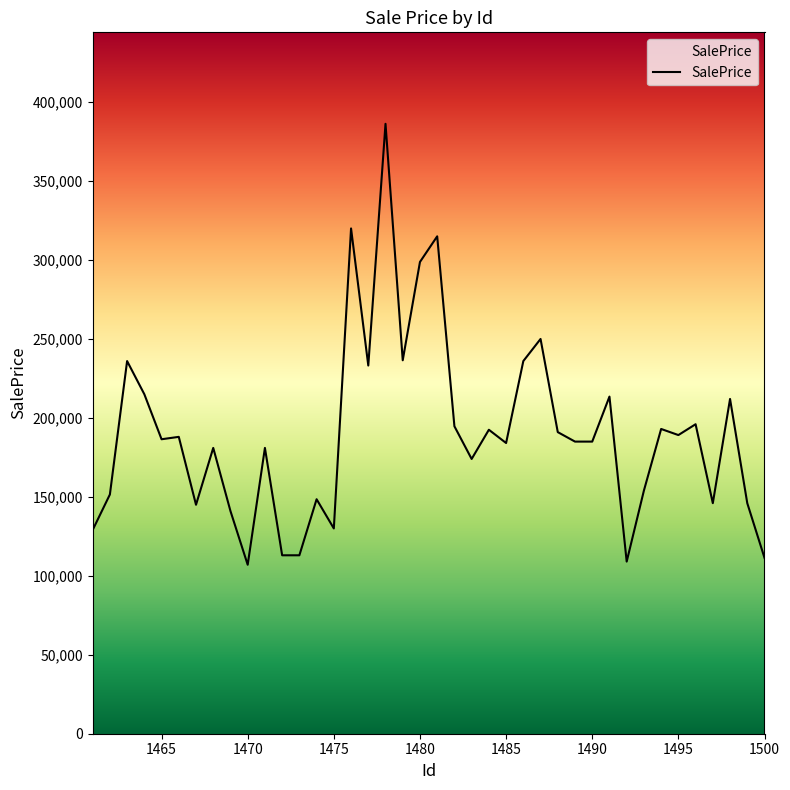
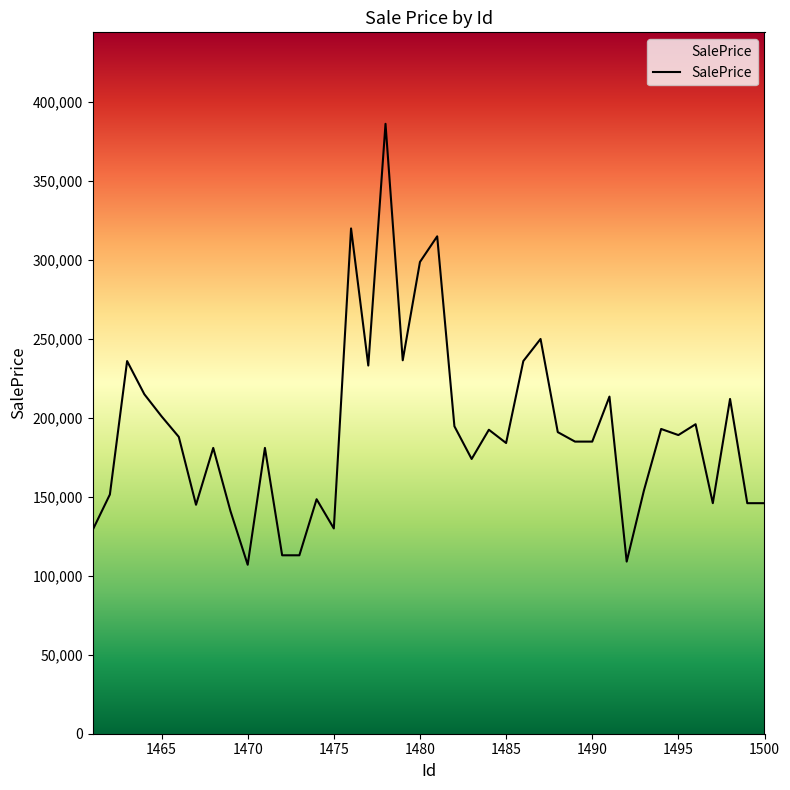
1465: 186,000 -> 201,000
1500: 111,000 -> 146,000
